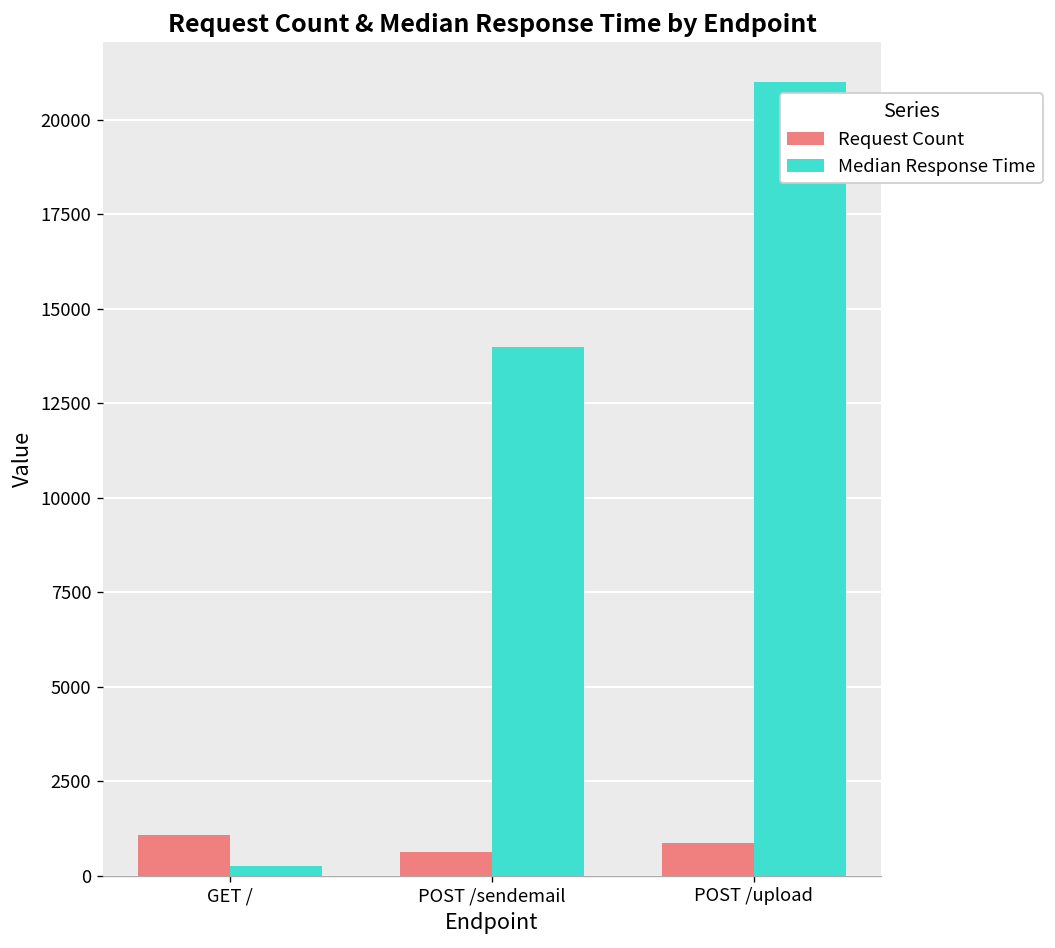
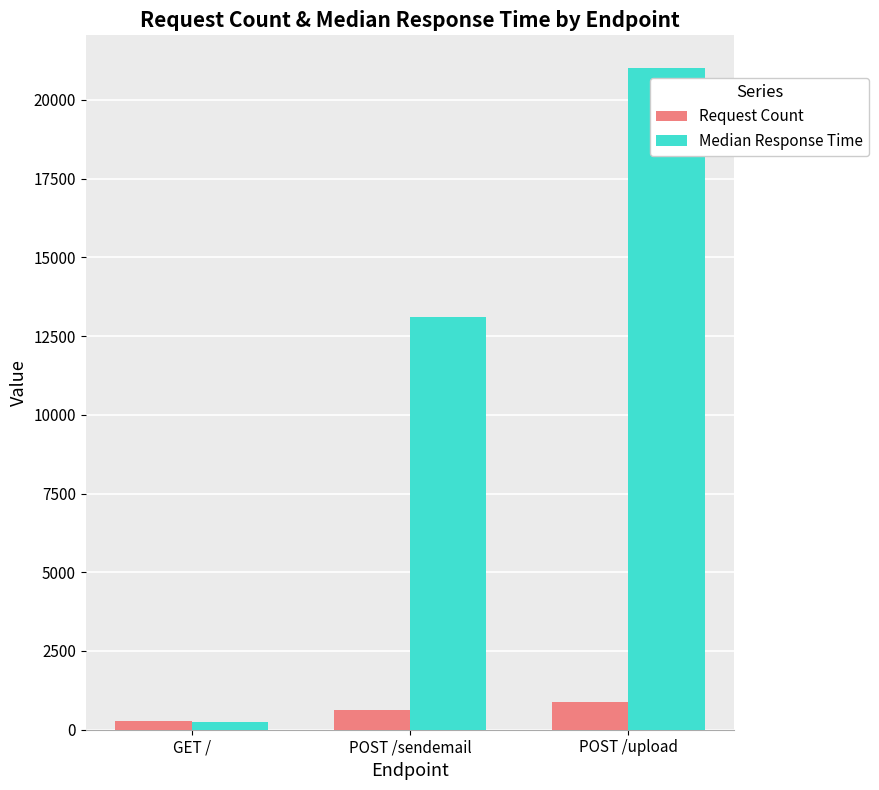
Request Count, GET /: 1100 -> 300
Median Response Time, POST /sendemail: 14000 -> 13100
